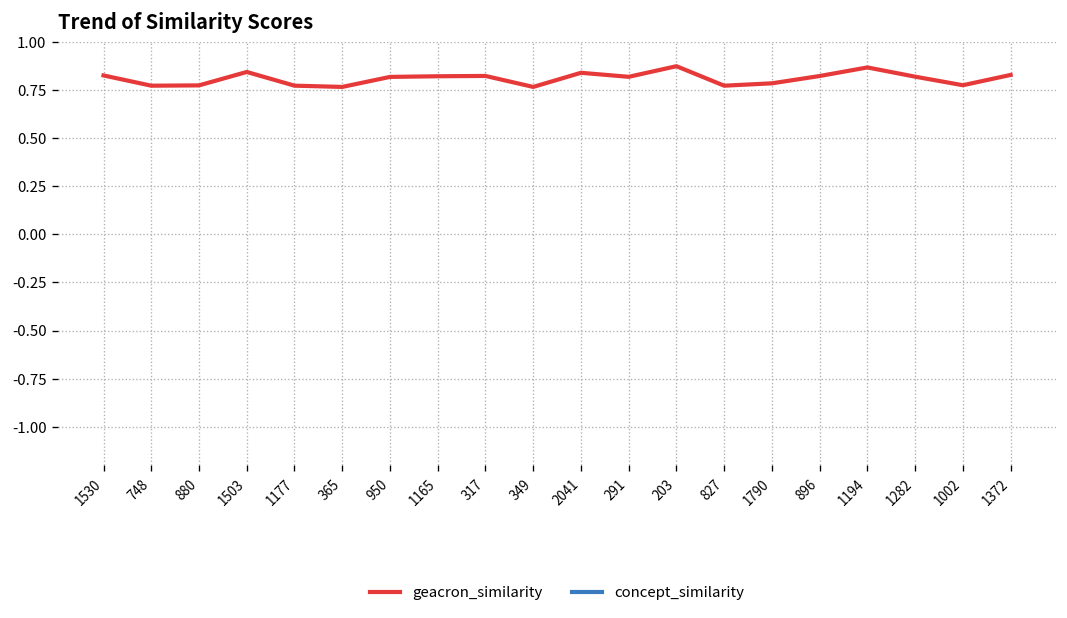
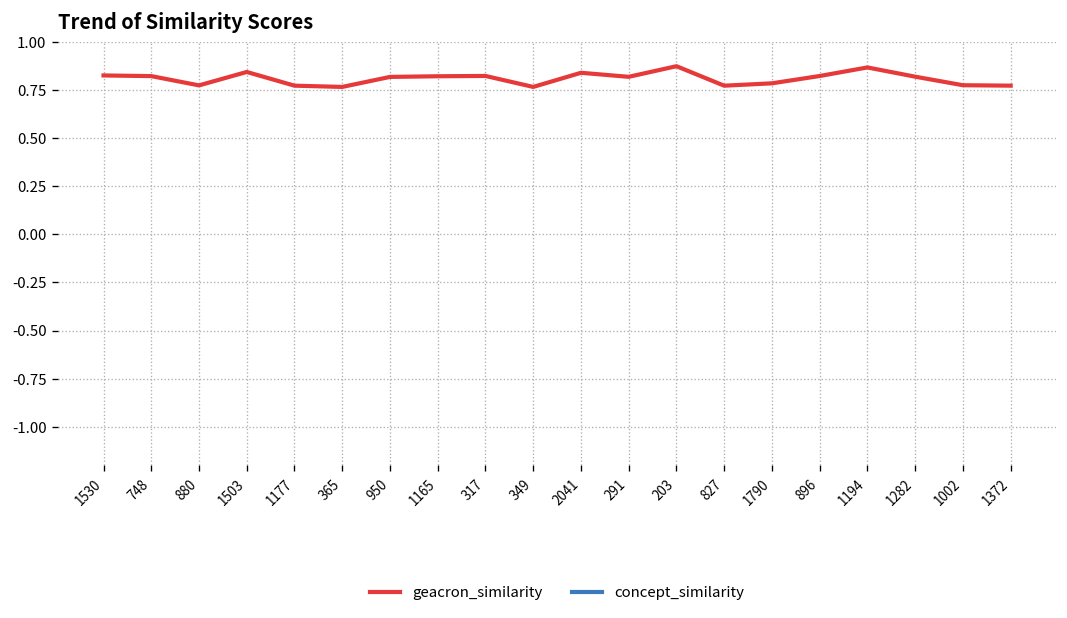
748: 0.77 -> 0.82
1372: 0.83 -> 0.77
